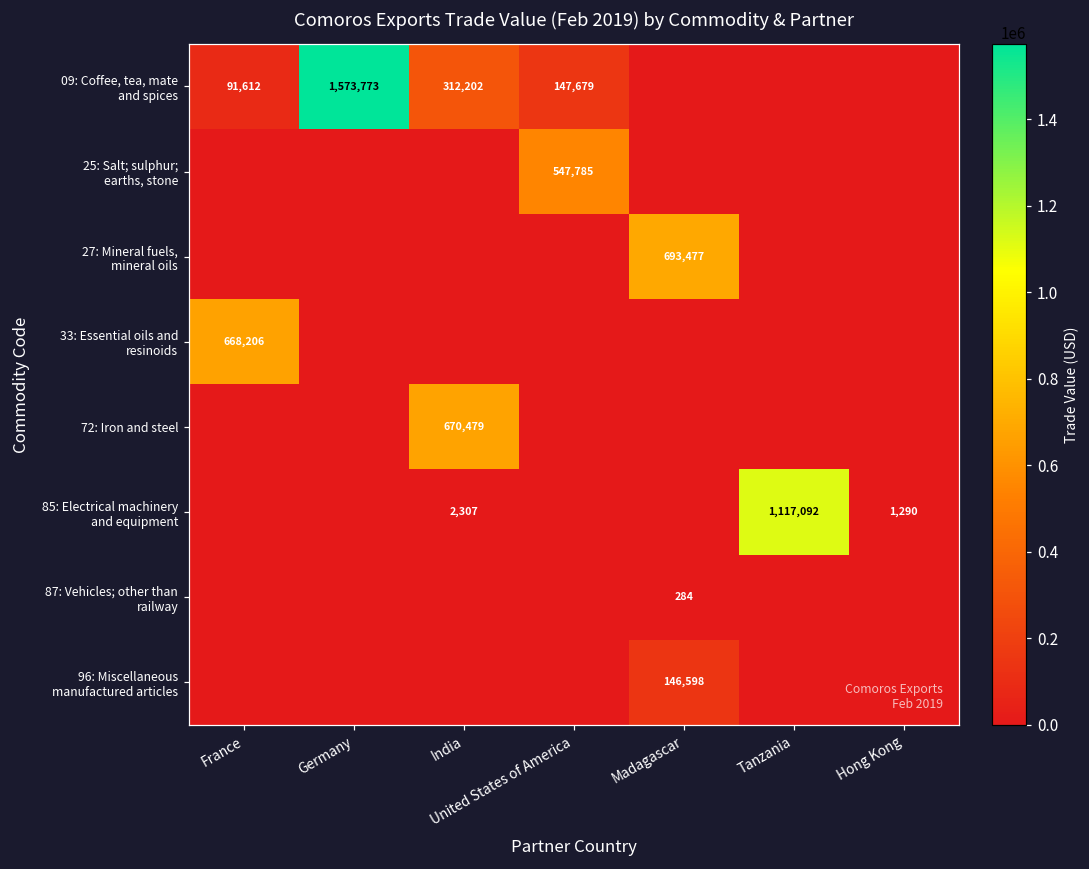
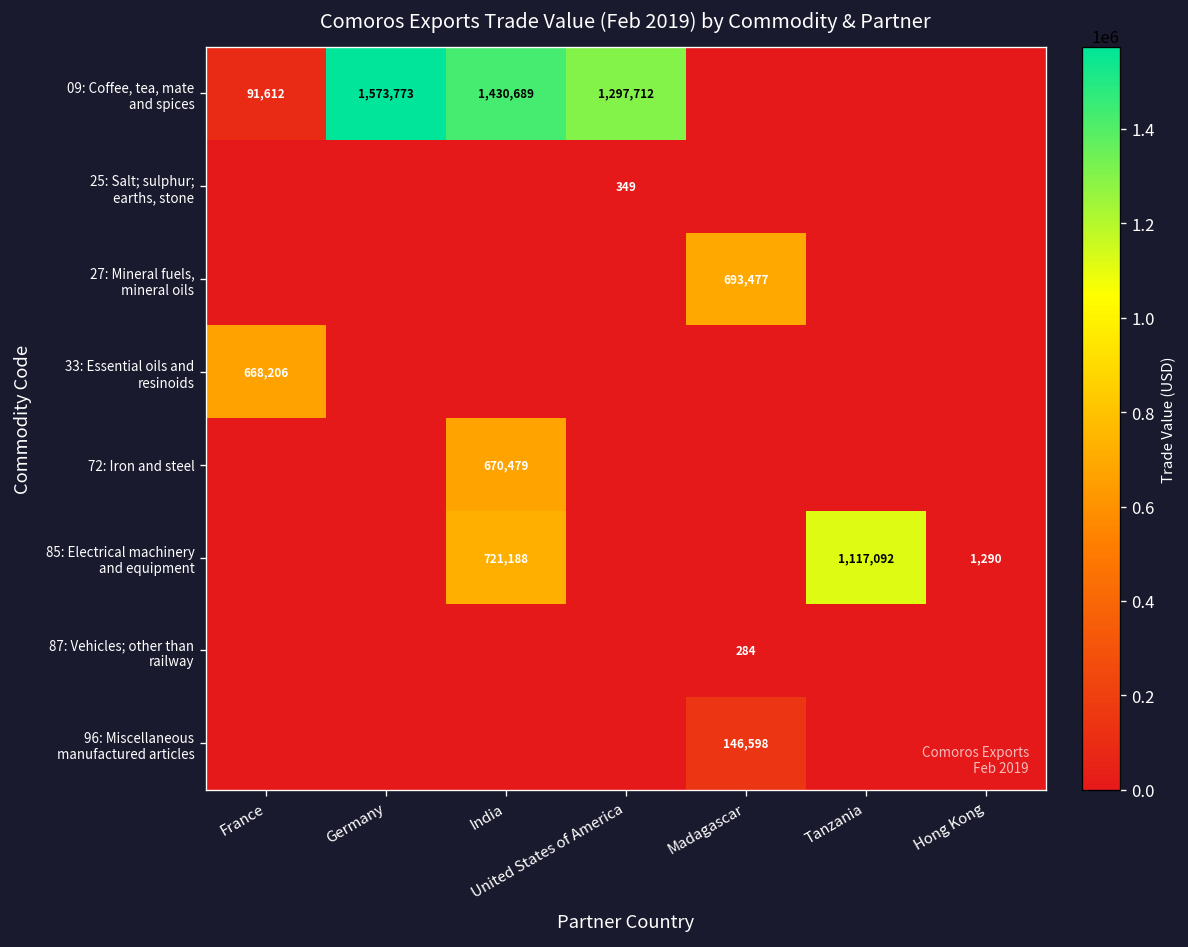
09: Coffee, tea, mate and spices, India: 312,202 -> 1,430,689
09: Coffee, tea, mate and spices, United States of America: 147,679 -> 1,297,712
25: Salt; sulphur; earths, stone, United States of America: 547,785 -> 349
85: Electrical machinery and equipment, India: 2,307 -> 721,188
